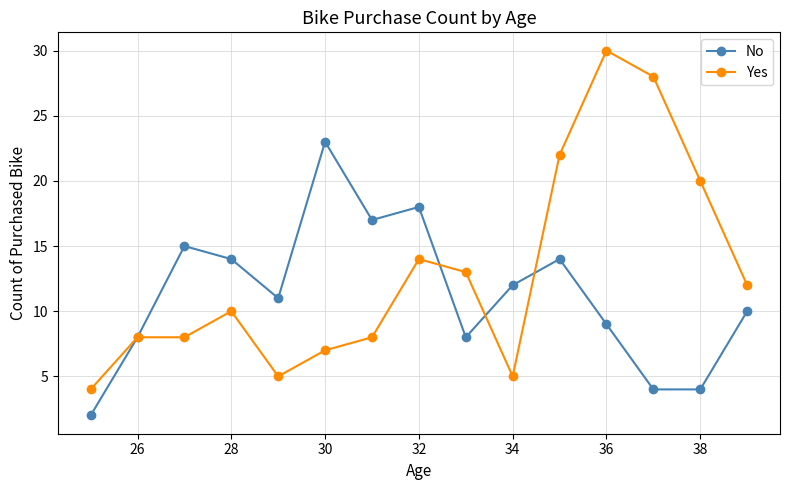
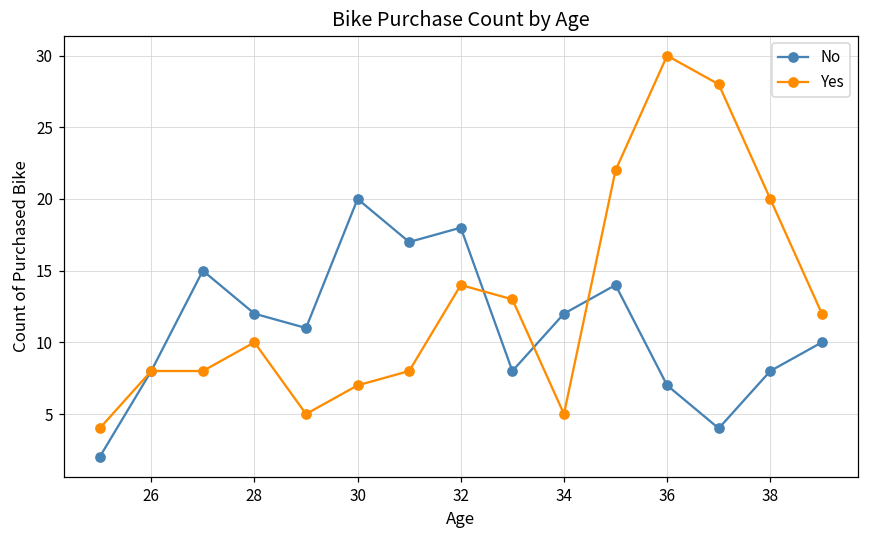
No, 28: 14 -> 12
No, 30: 23 -> 20
No, 36: 9 -> 7
No, 38: 4 -> 8
